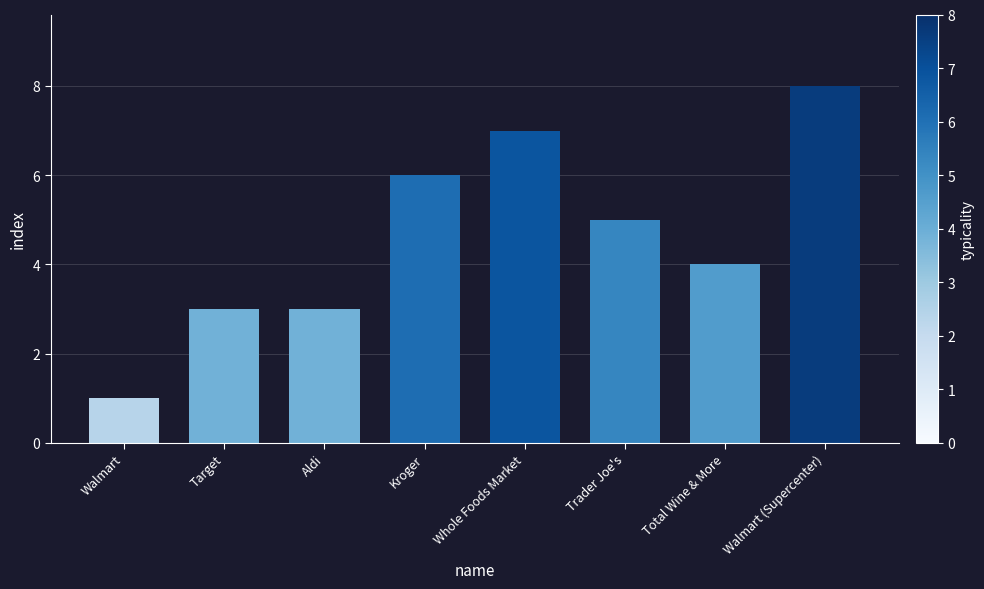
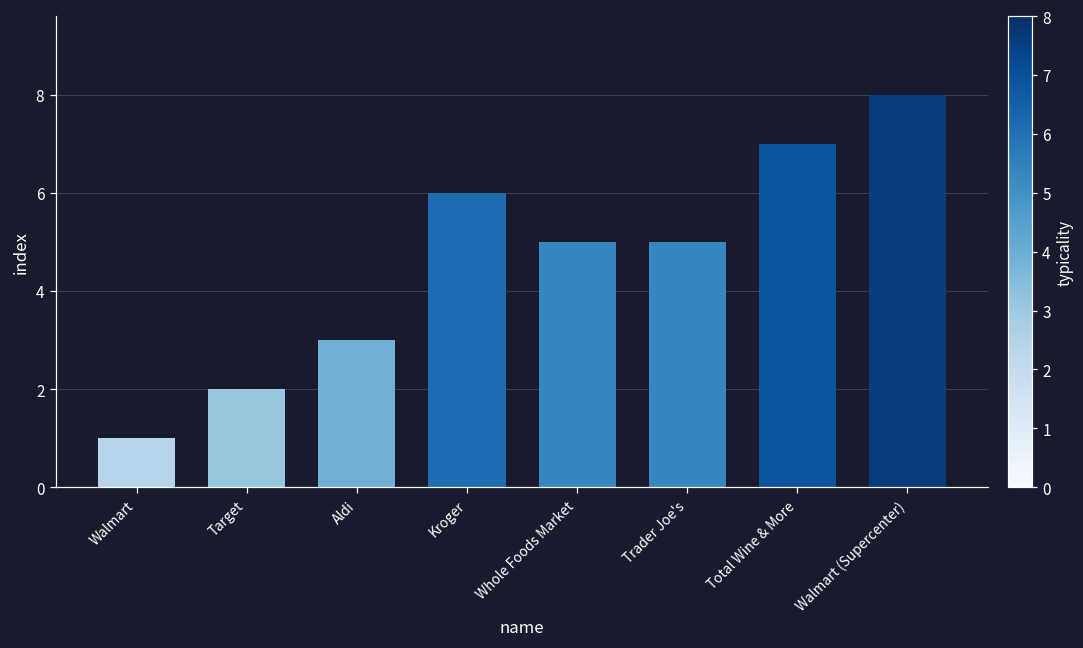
Target: 3 -> 2
Whole Foods Market: 7 -> 5
Total Wine & More: 4 -> 7
